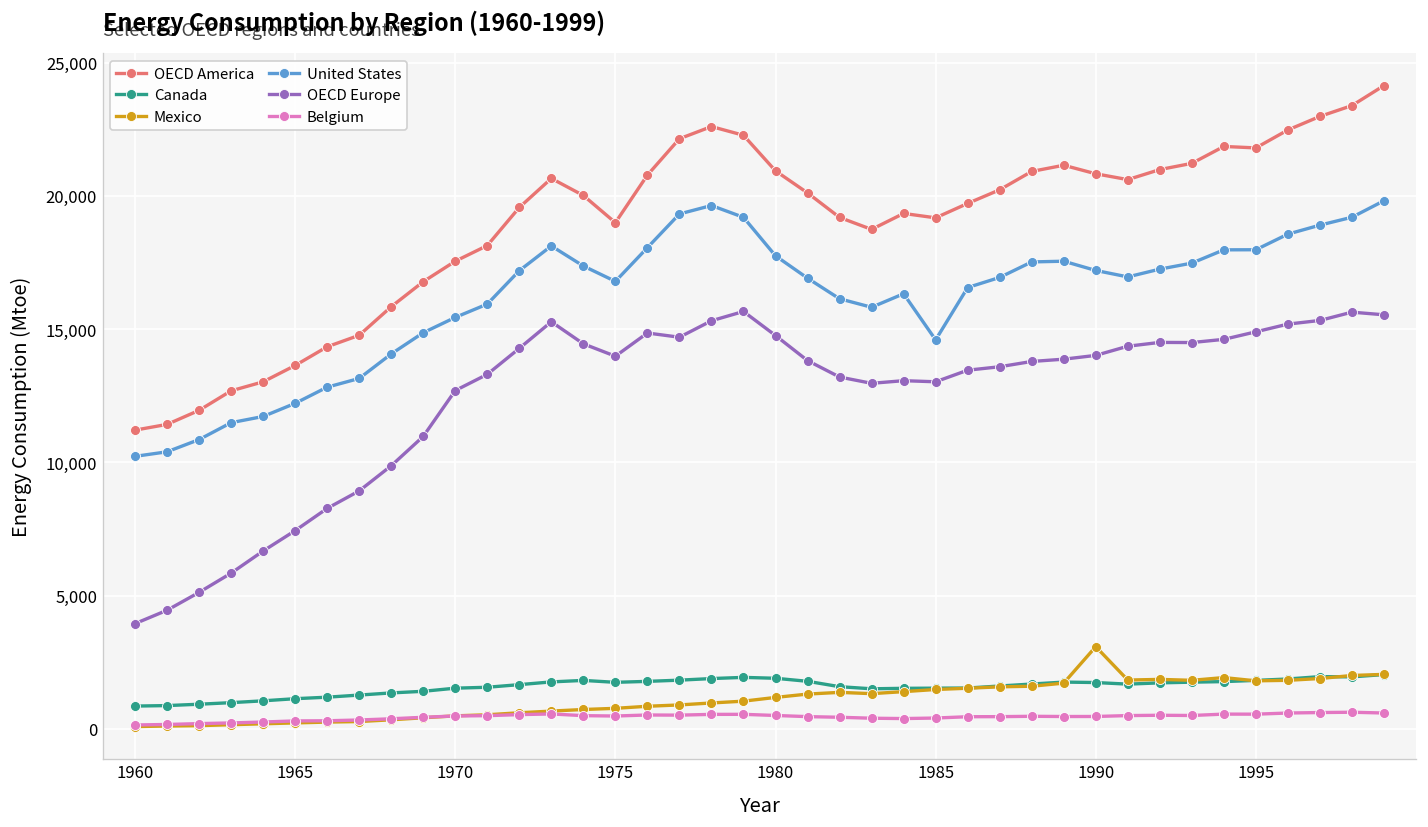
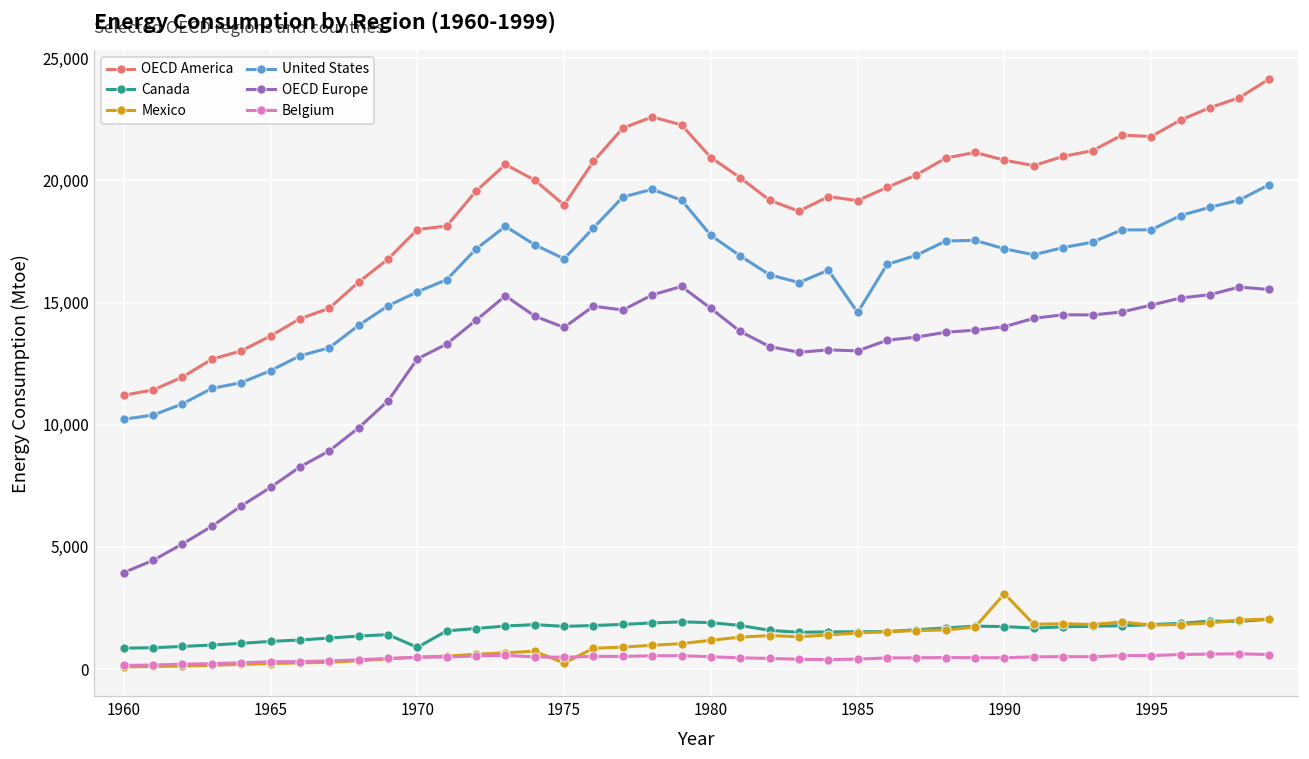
OECD America, 1970: 17,500 -> 18,000
Canada, 1970: 1,500 -> 900
Mexico, 1975: 800 -> 200
